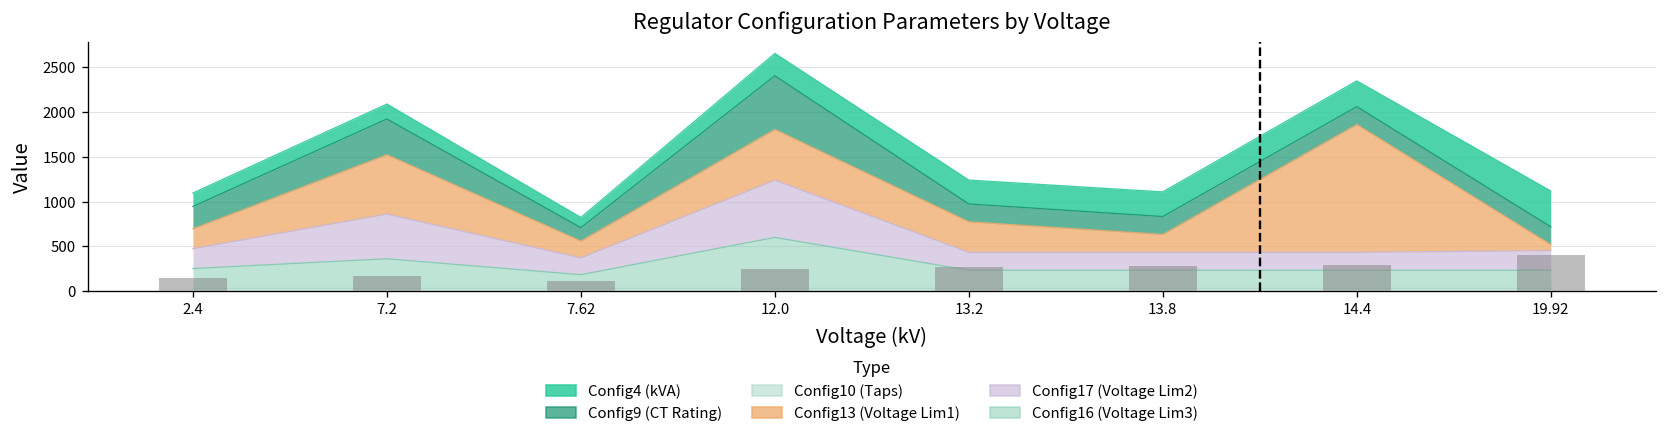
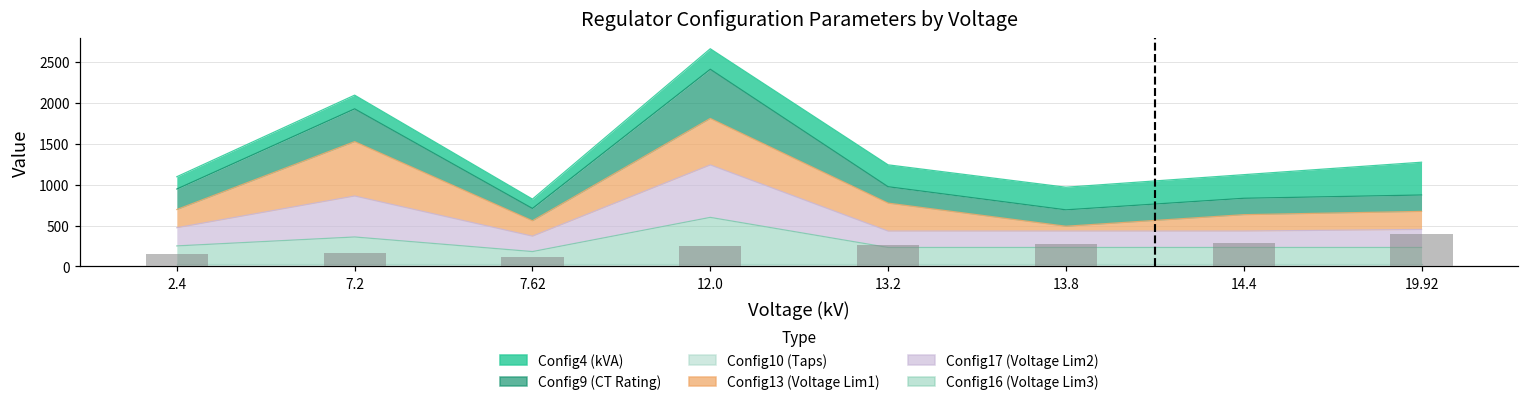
Config13 (Voltage Lim1), 13.8: 200 -> 100
Config13 (Voltage Lim1), 14.4: 1400 -> 200
Config13 (Voltage Lim1), 19.92: 100 -> 200
